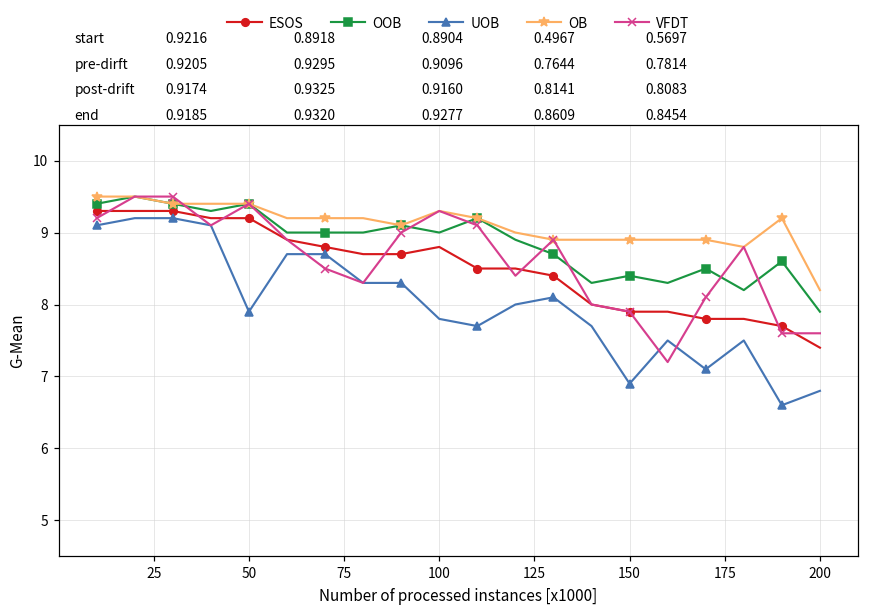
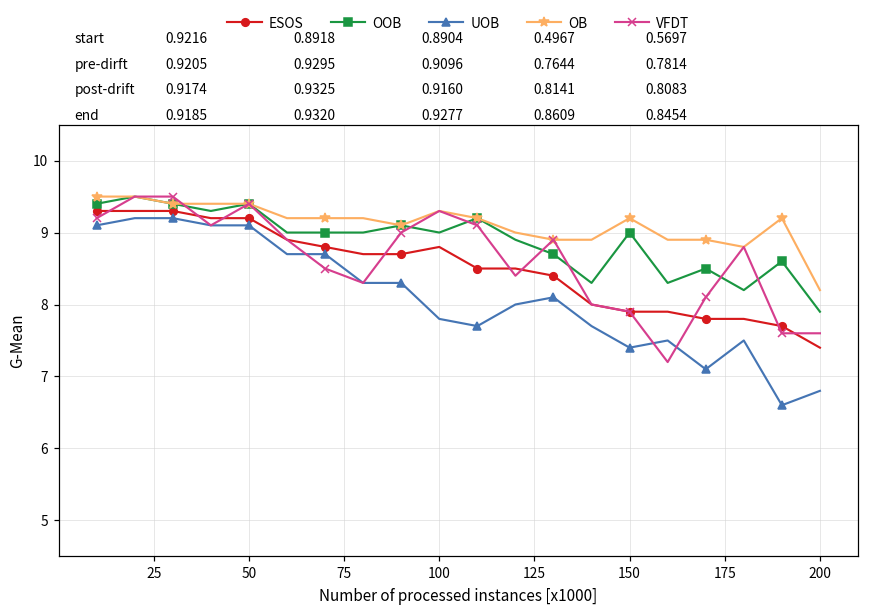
UOB, 50: 7.9 -> 9.1
OOB, 150: 8.4 -> 9.0
UOB, 150: 6.9 -> 7.4
OB, 150: 8.9 -> 9.2
